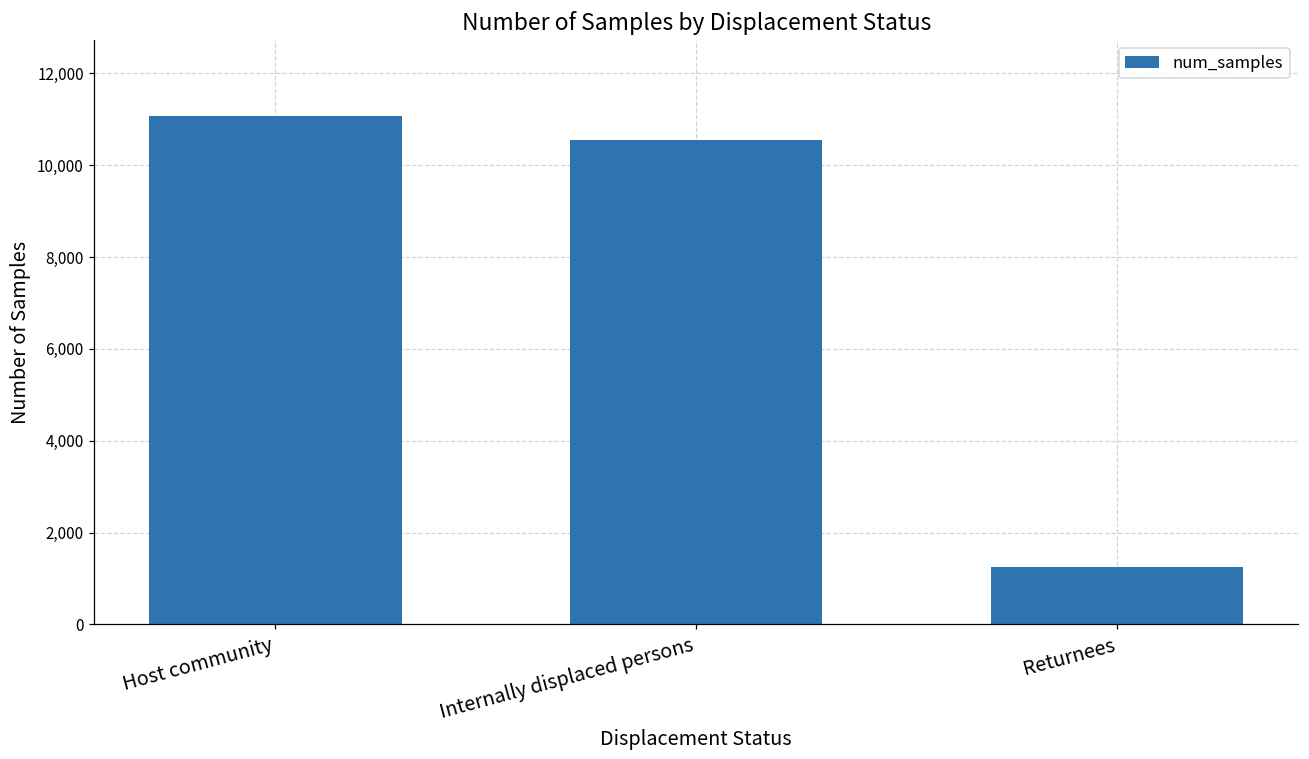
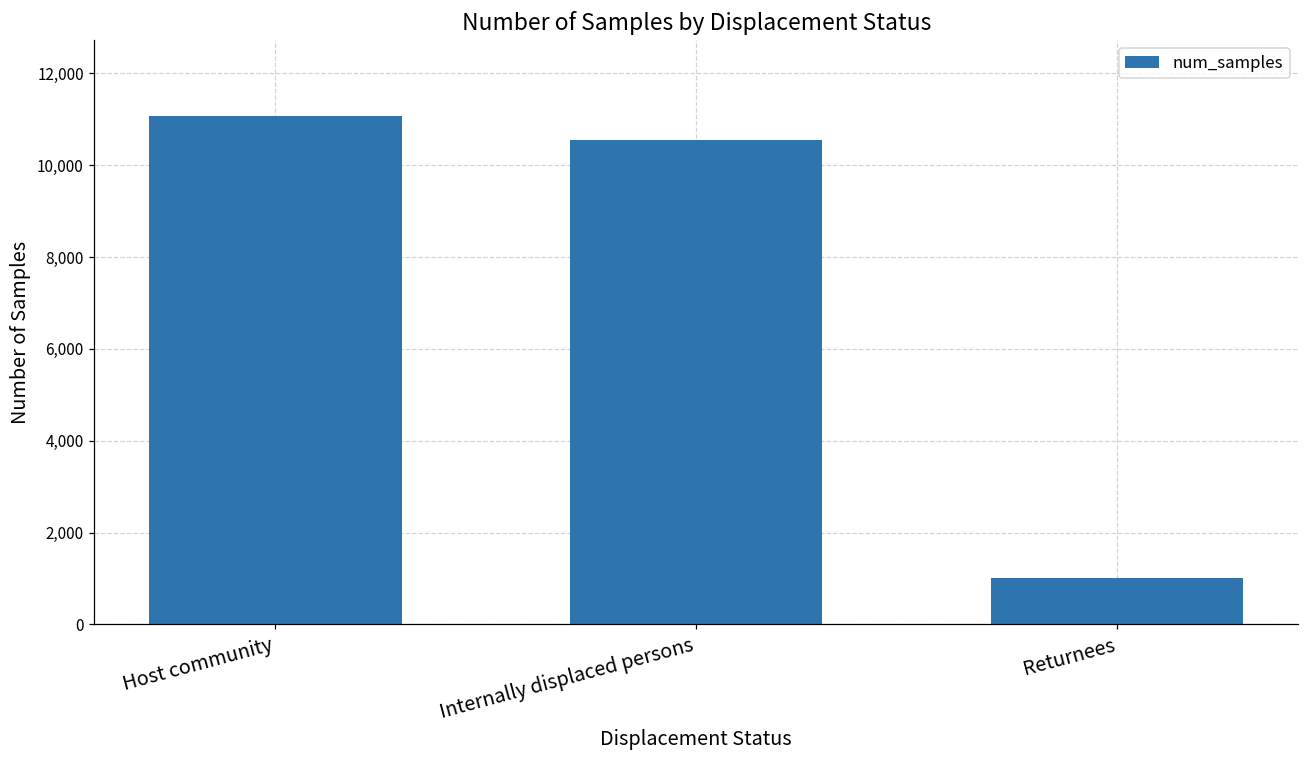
Returnees: 1,300 -> 1,000
